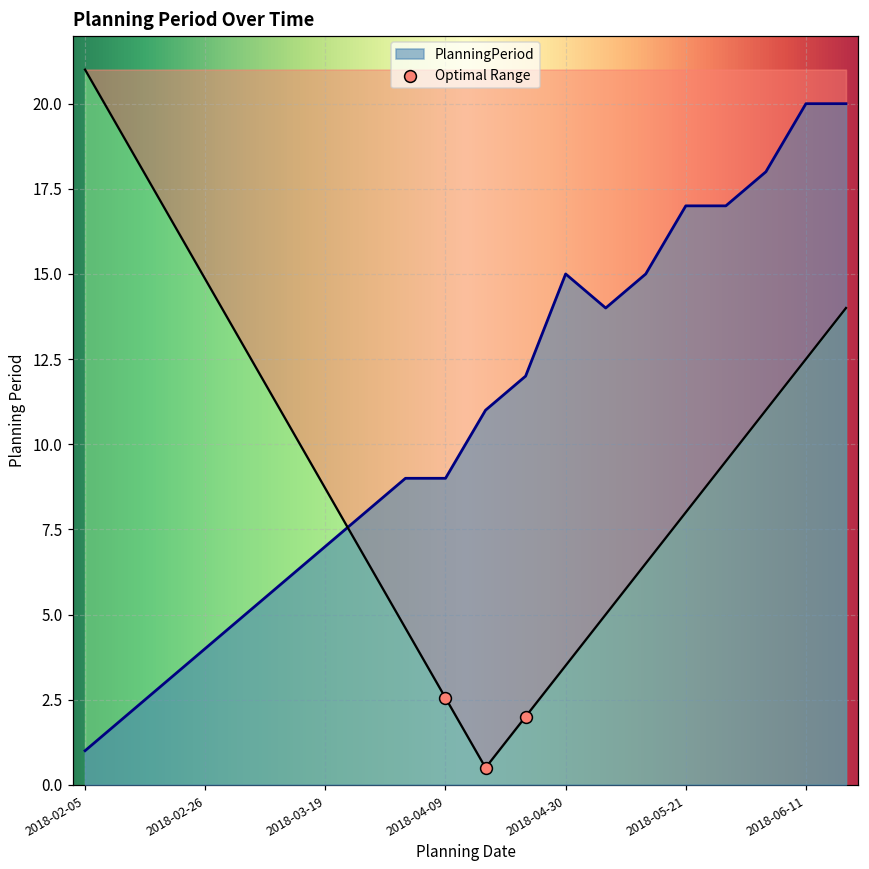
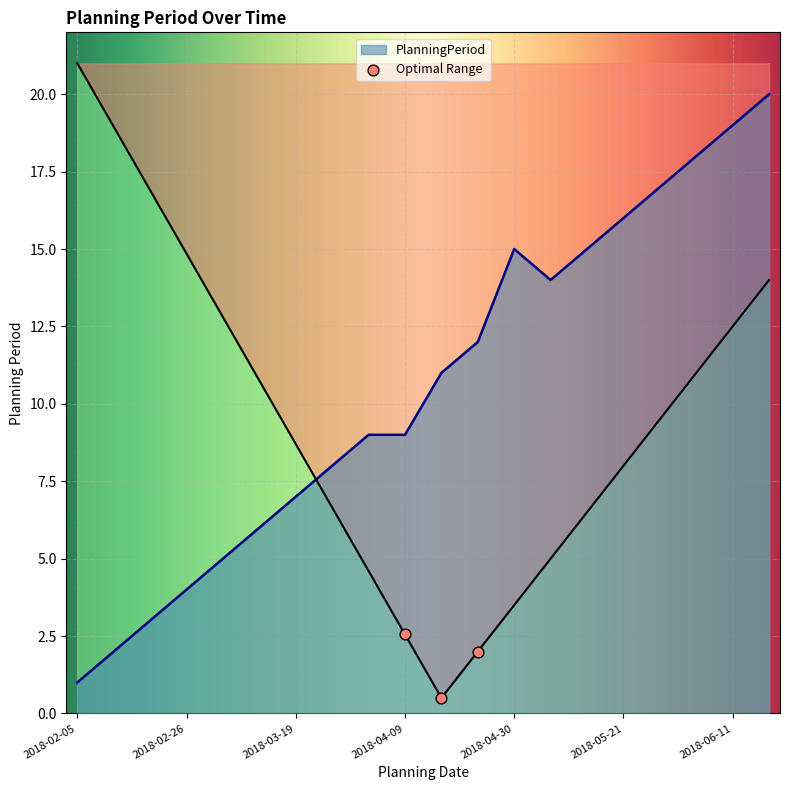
PlanningPeriod, 2018-05-21: 17 -> 16
PlanningPeriod, 2018-06-11: 20 -> 19
